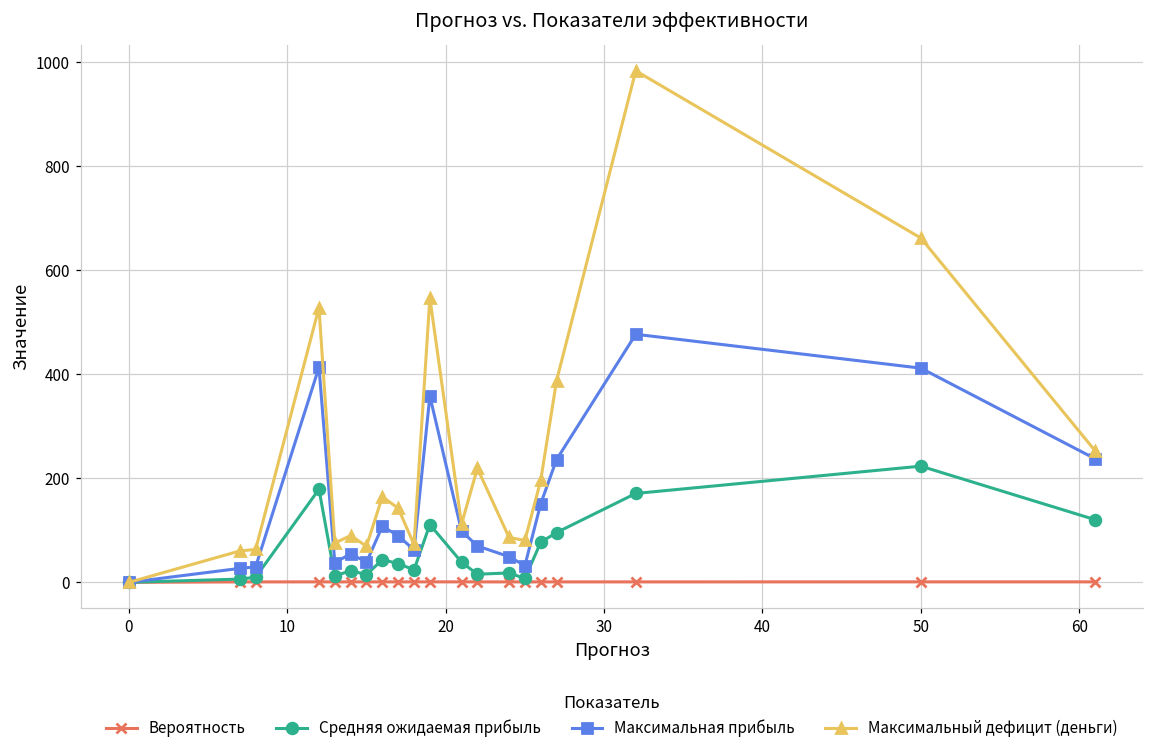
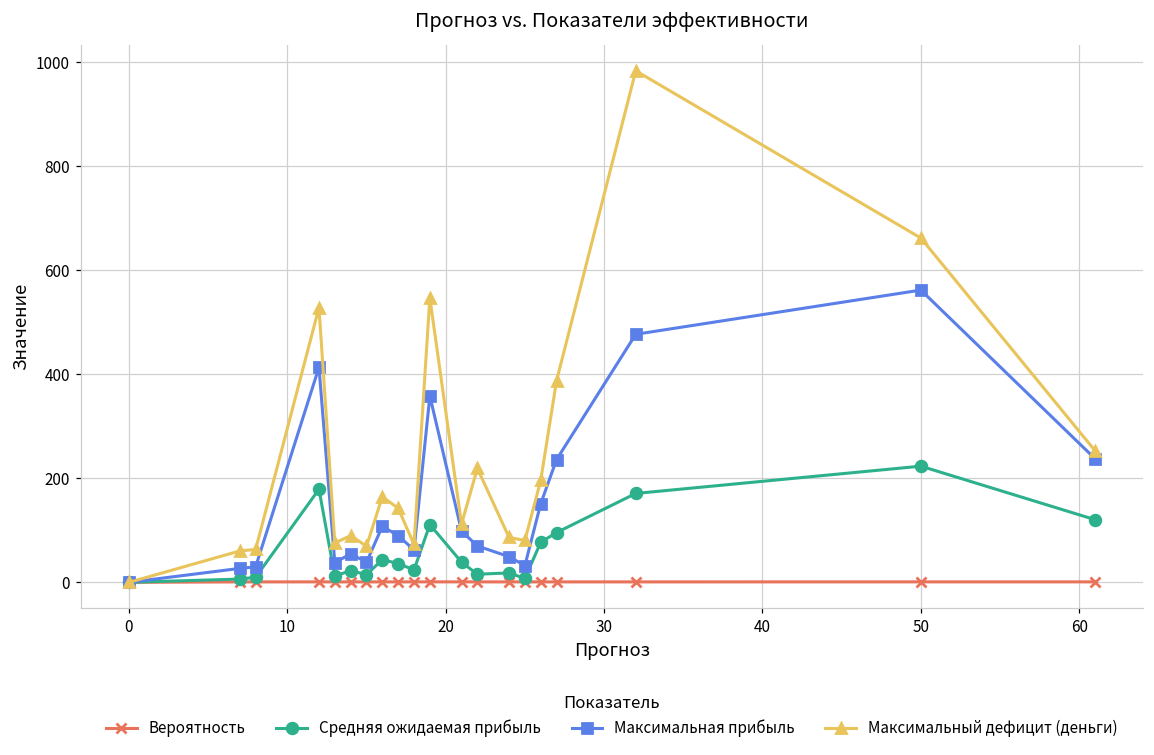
Максимальная прибыль, 50: 410 -> 560
